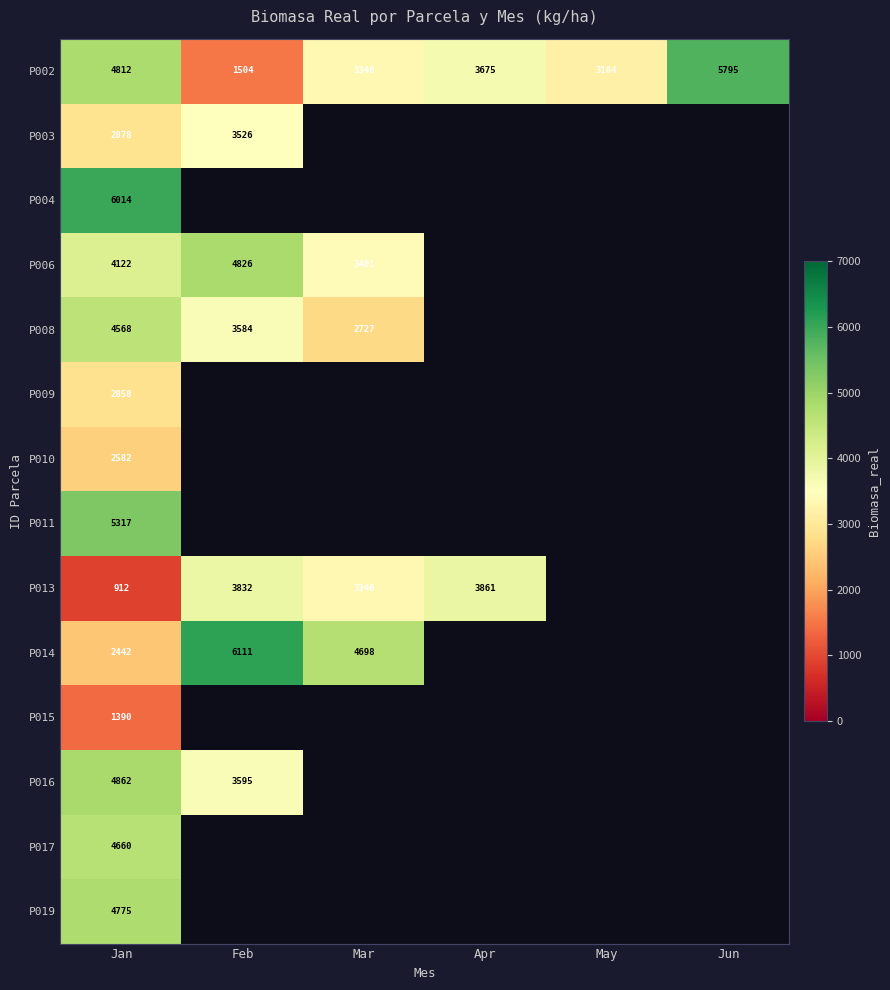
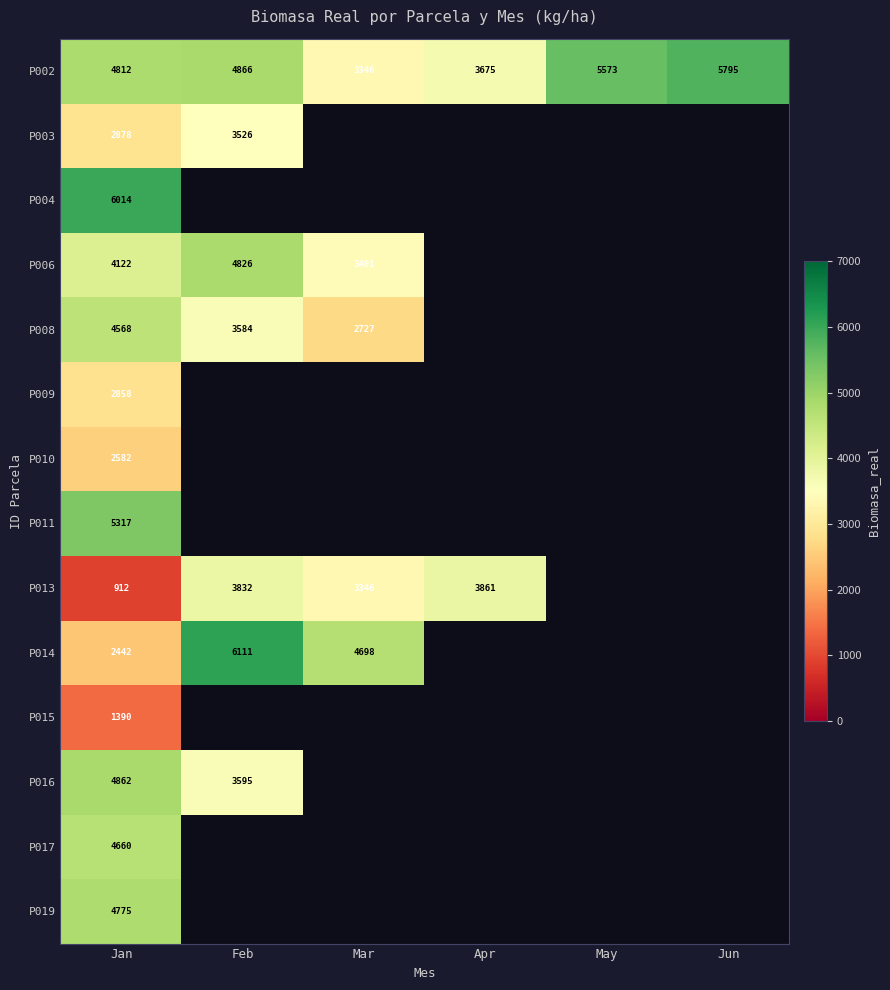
P002, Feb: 1504 -> 4866
P002, May: 3184 -> 5573
